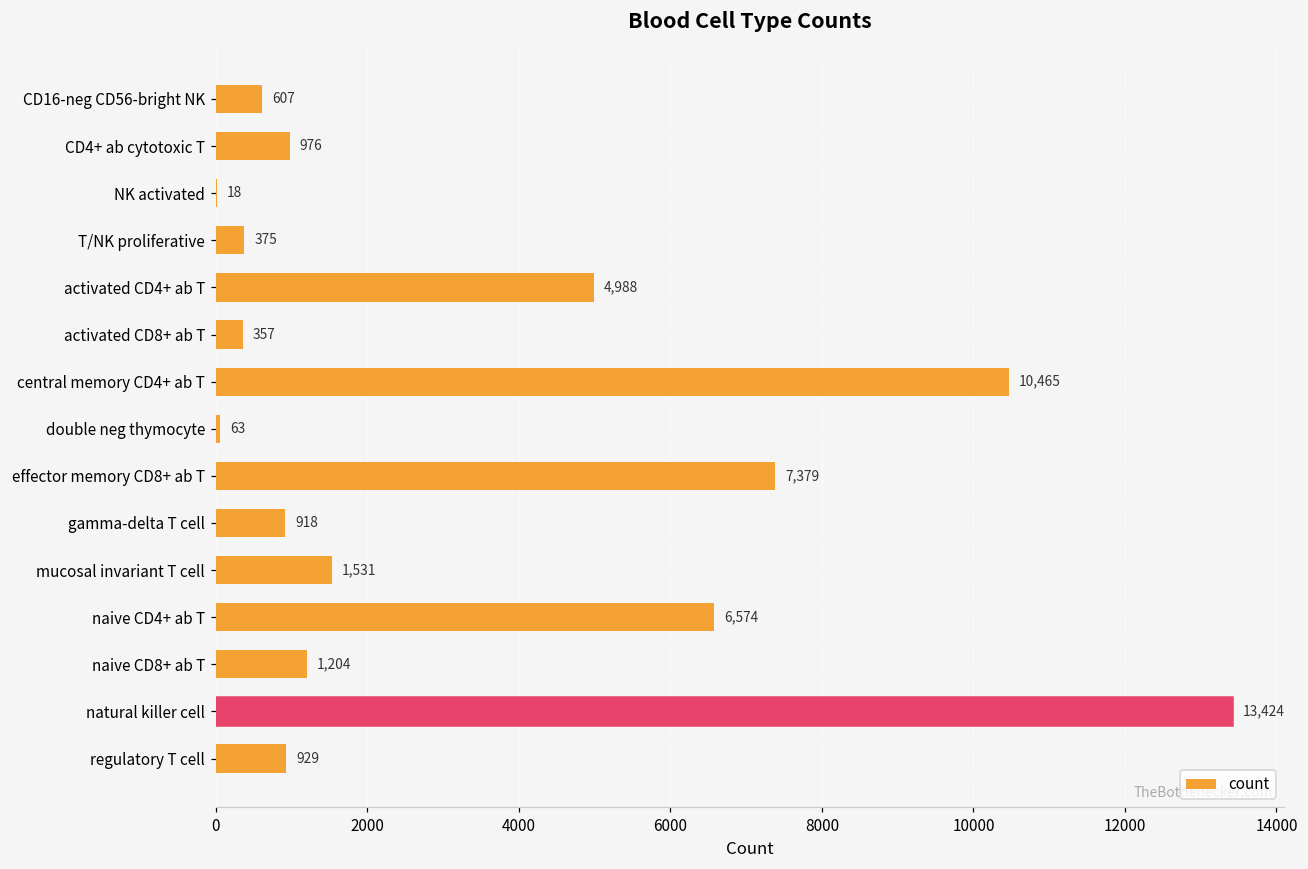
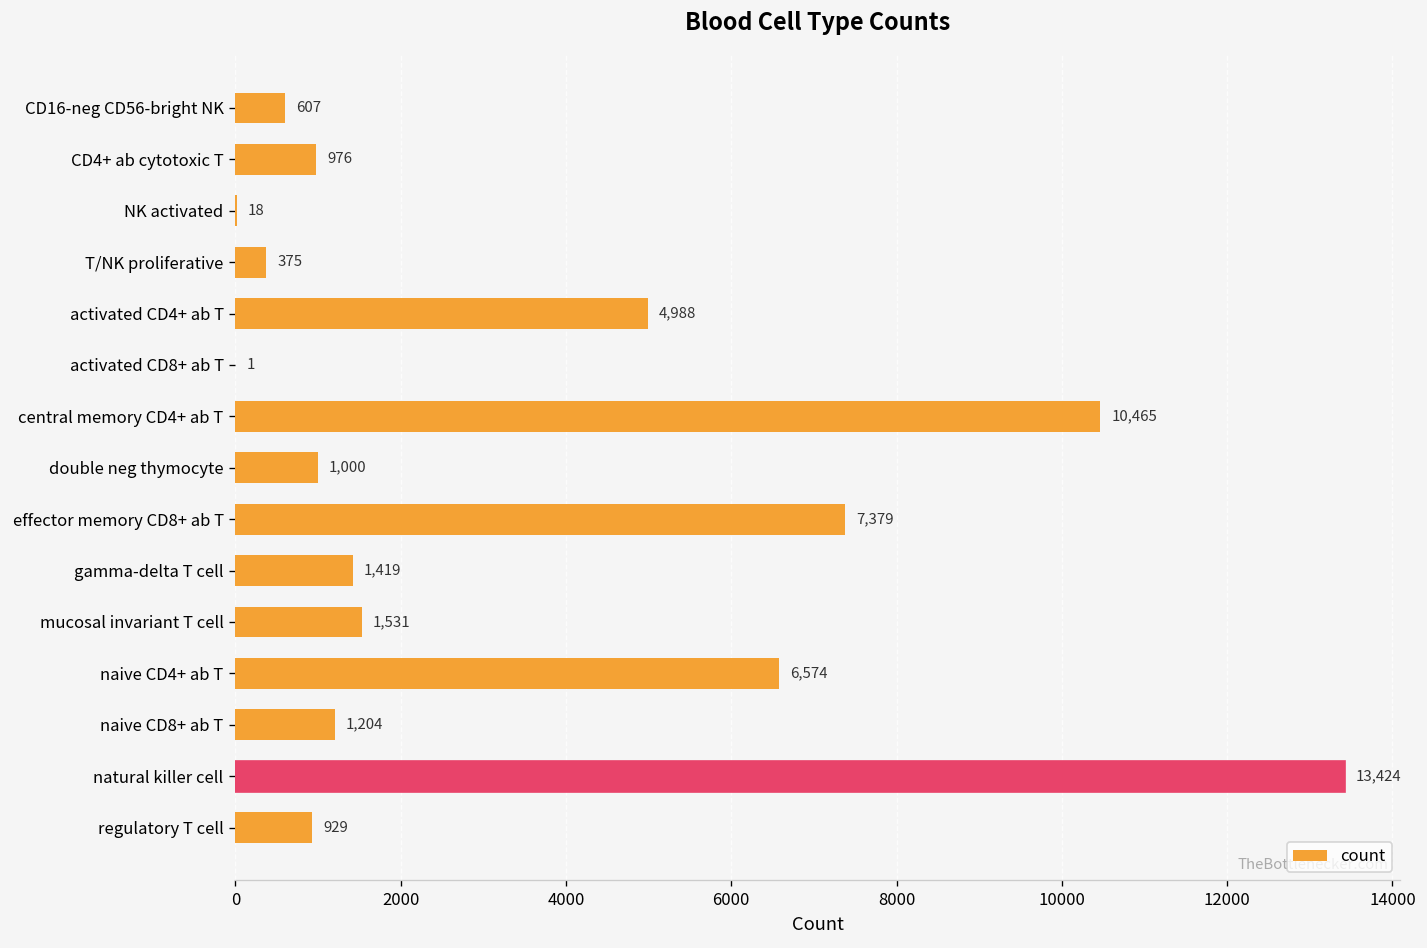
activated CD8+ ab T: 357 -> 1
double neg thymocyte: 63 -> 1,000
gamma-delta T cell: 918 -> 1,419
